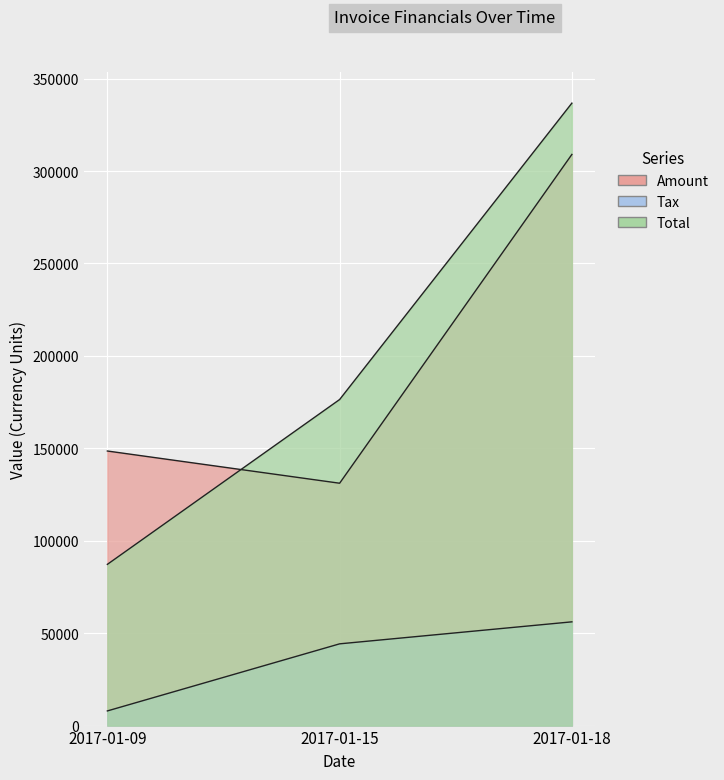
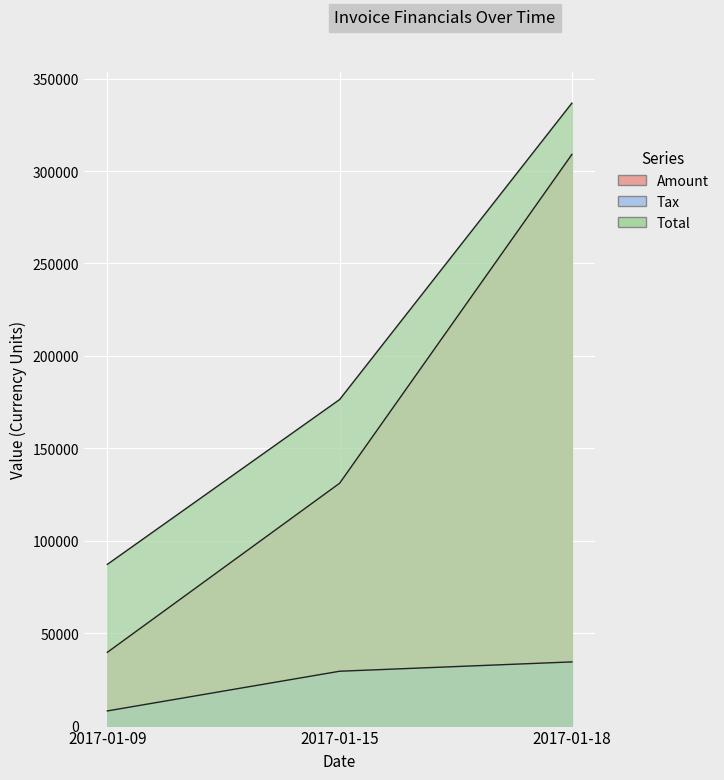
Amount, 2017-01-09: 149000 -> 40000
Tax, 2017-01-15: 44000 -> 29000
Tax, 2017-01-18: 56000 -> 34000
